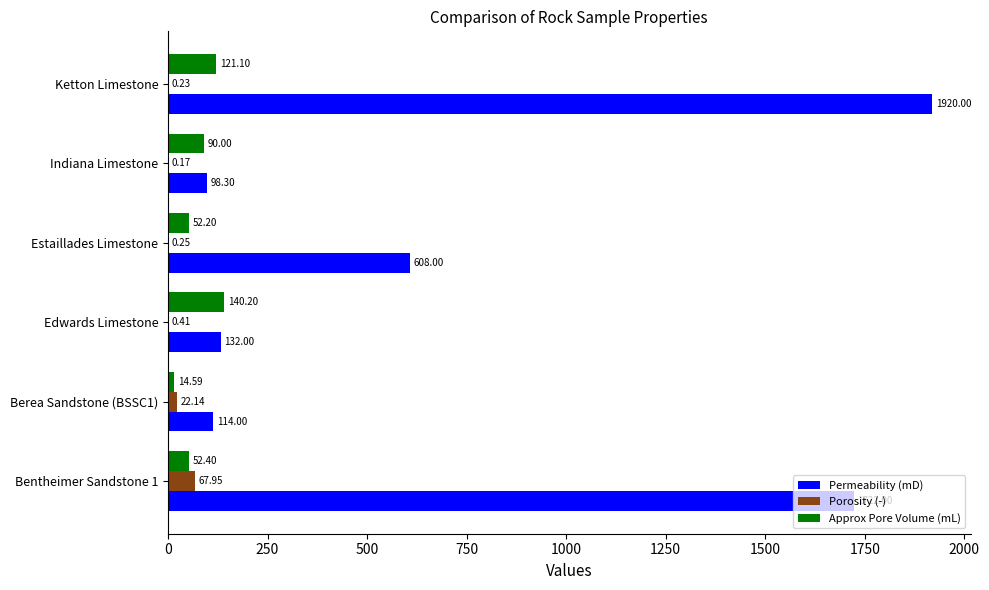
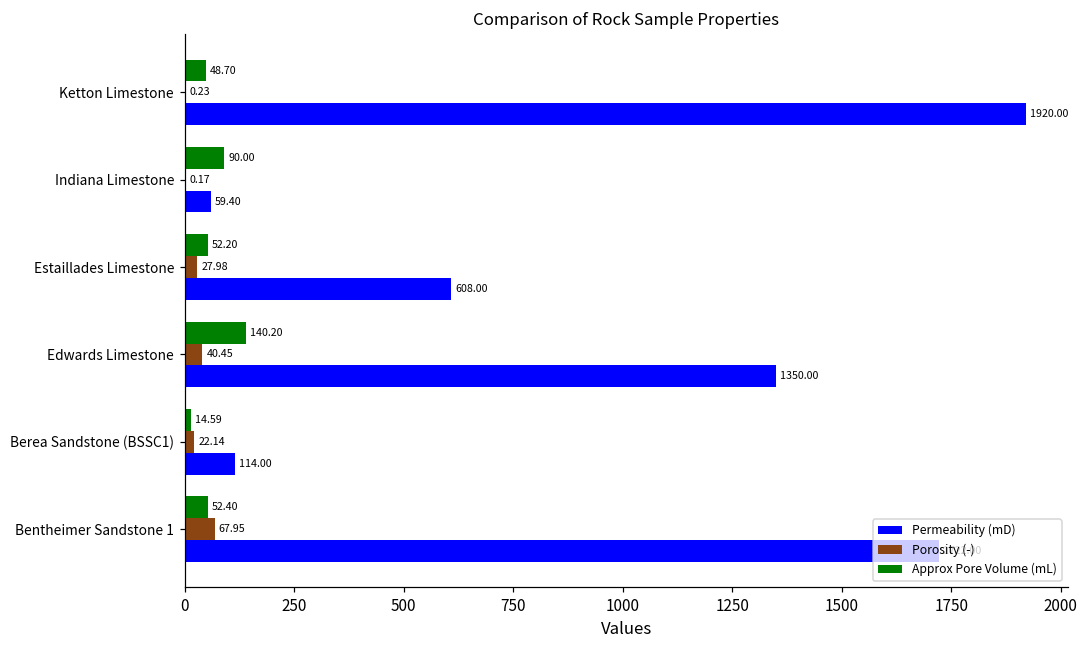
Approx Pore Volume (mL), Ketton Limestone: 121.10 -> 48.70
Permeability (mD), Indiana Limestone: 98.30 -> 59.40
Porosity (-), Estaillades Limestone: 0.25 -> 27.98
Porosity (-), Edwards Limestone: 0.41 -> 40.45
Permeability (mD), Edwards Limestone: 132.00 -> 1350.00
